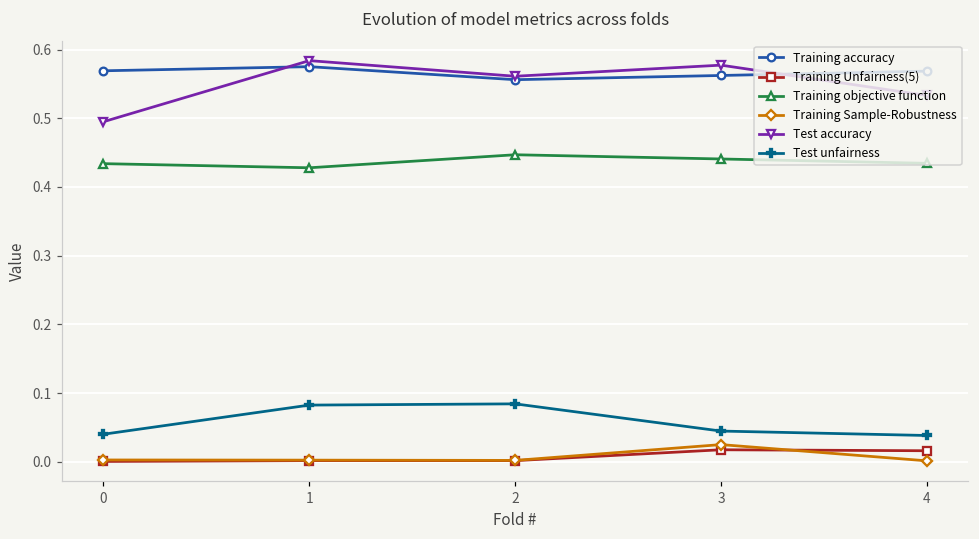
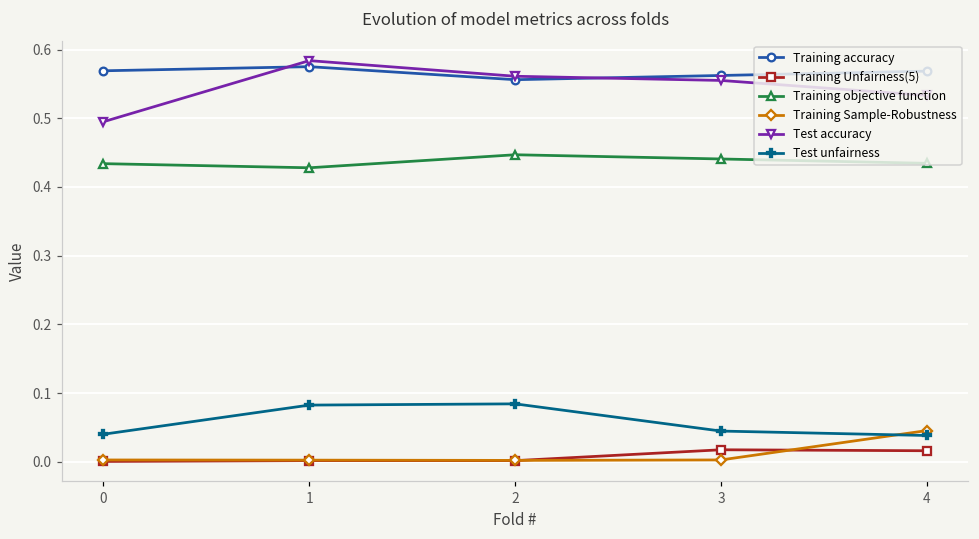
Training Sample-Robustness, 3: 0.03 -> 0.00
Test accuracy, 3: 0.58 -> 0.56
Training Sample-Robustness, 4: 0.00 -> 0.05
